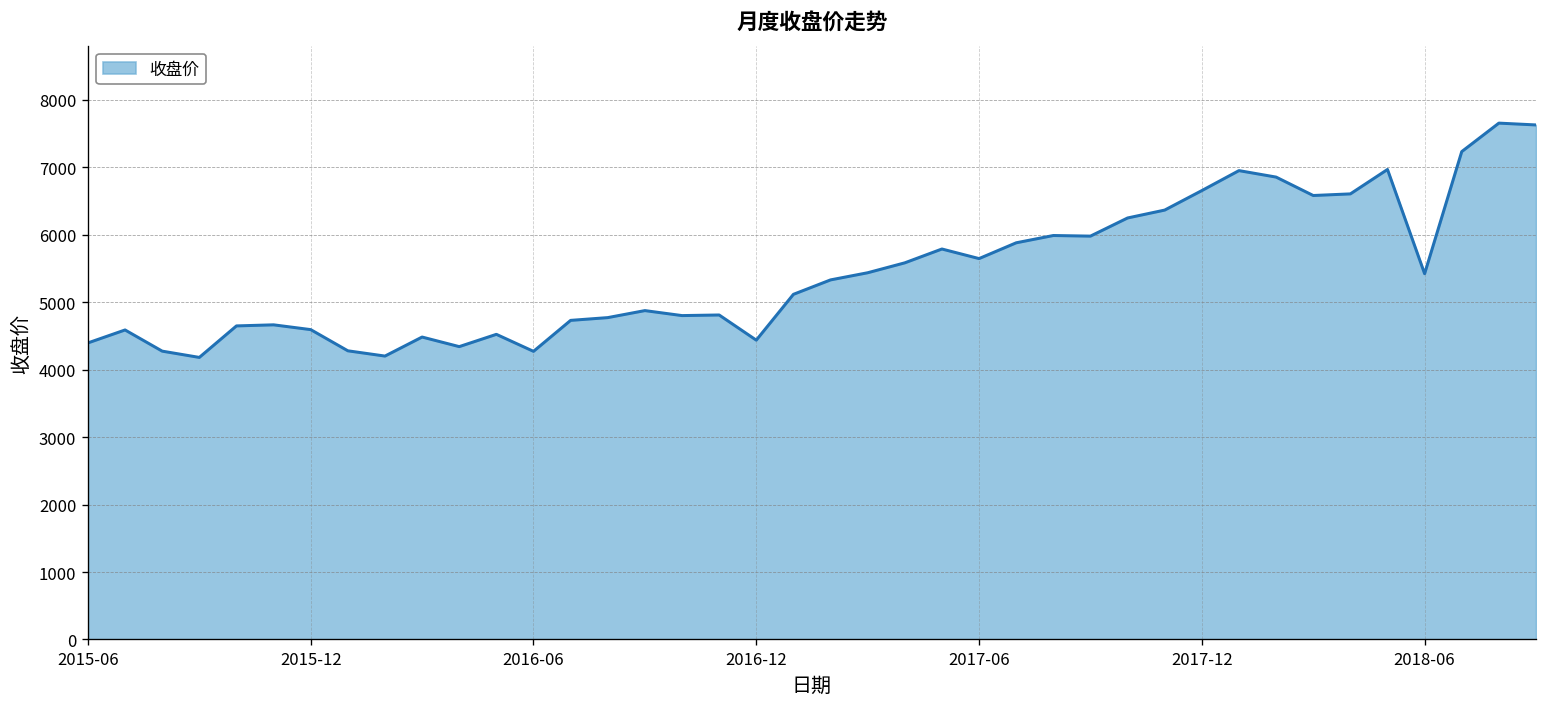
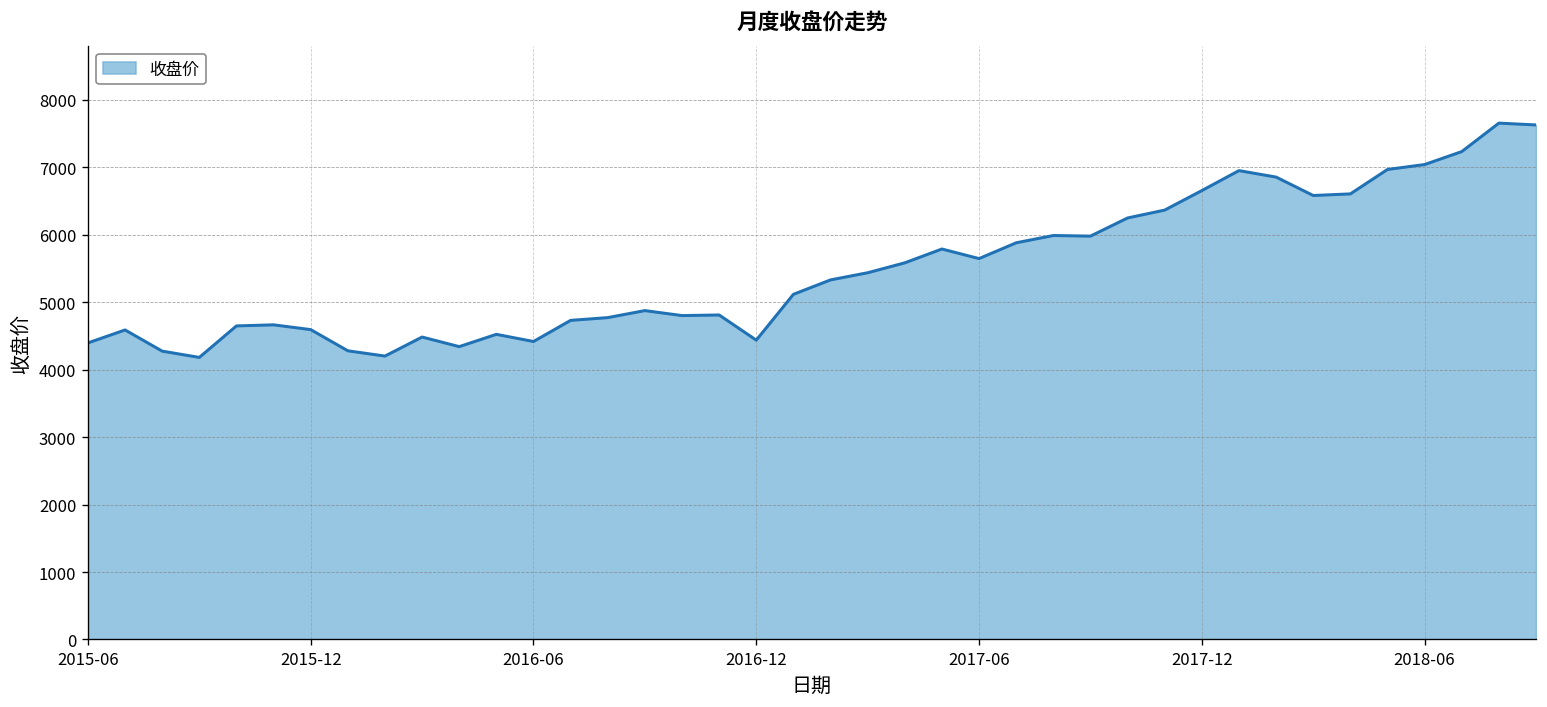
2016-06: 4300 -> 4400
2018-06: 5400 -> 7000
